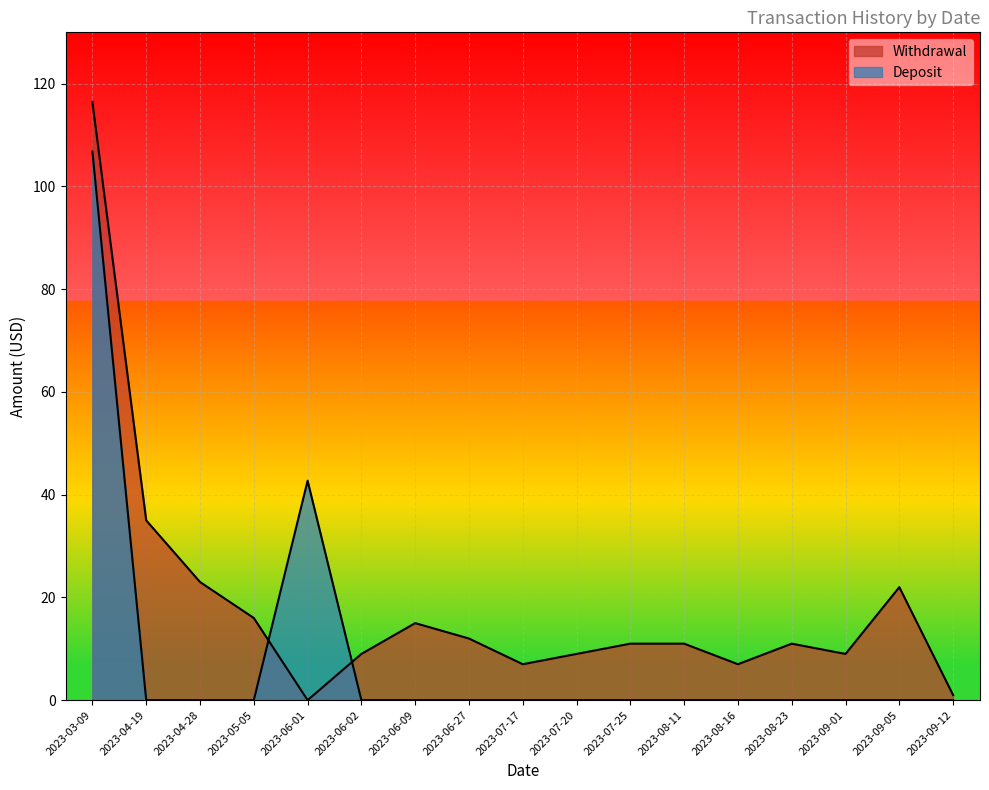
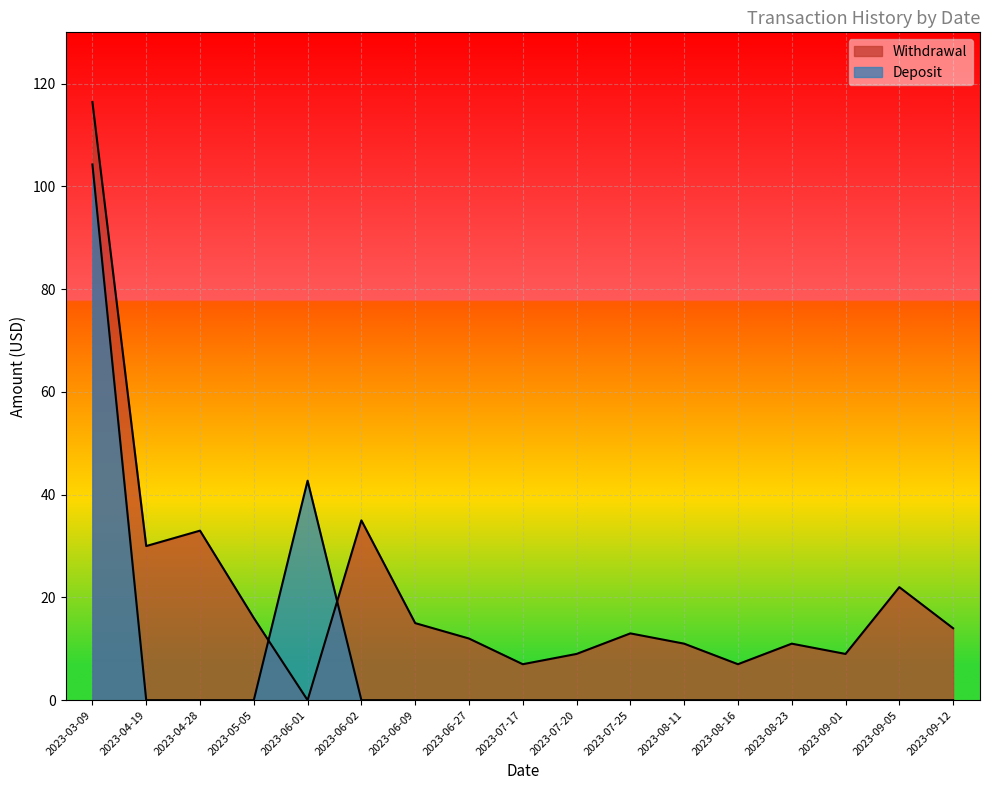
Deposit, 2023-03-09: 107 -> 104
Withdrawal, 2023-04-19: 35 -> 30
Withdrawal, 2023-04-28: 23 -> 33
Withdrawal, 2023-06-02: 9 -> 35
Withdrawal, 2023-07-25: 11 -> 13
Withdrawal, 2023-09-12: 1 -> 14
